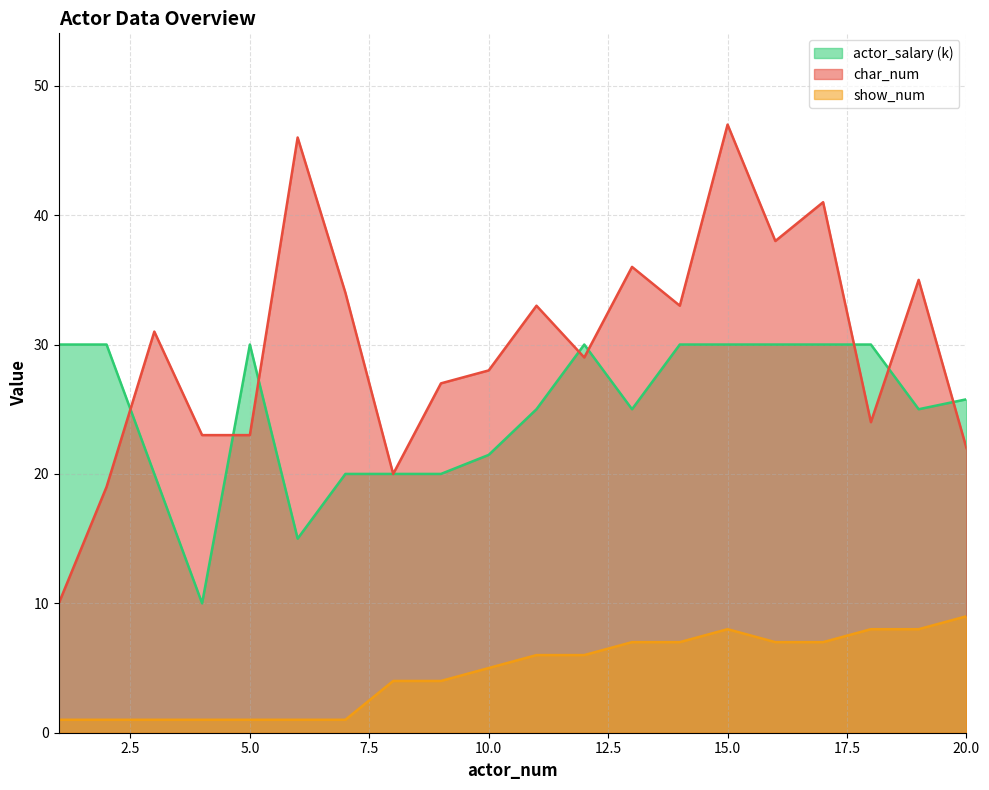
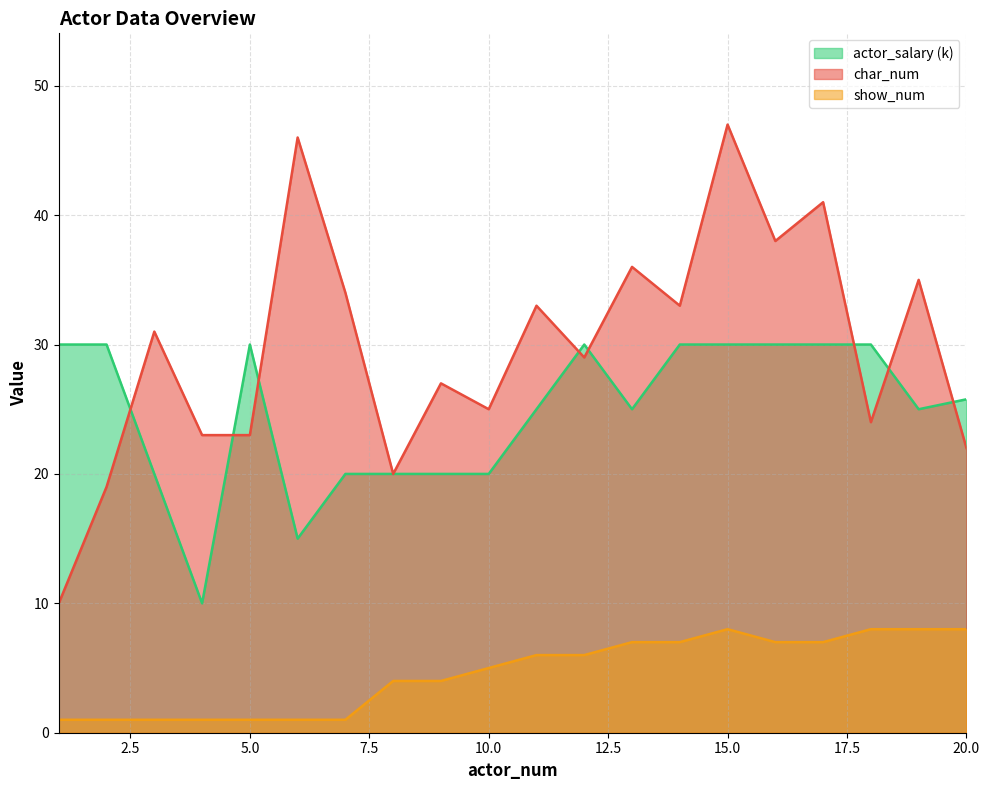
actor_salary (k), 10.0: 21.5 -> 20.0
char_num, 10.0: 28 -> 25
show_num, 20.0: 9 -> 8
